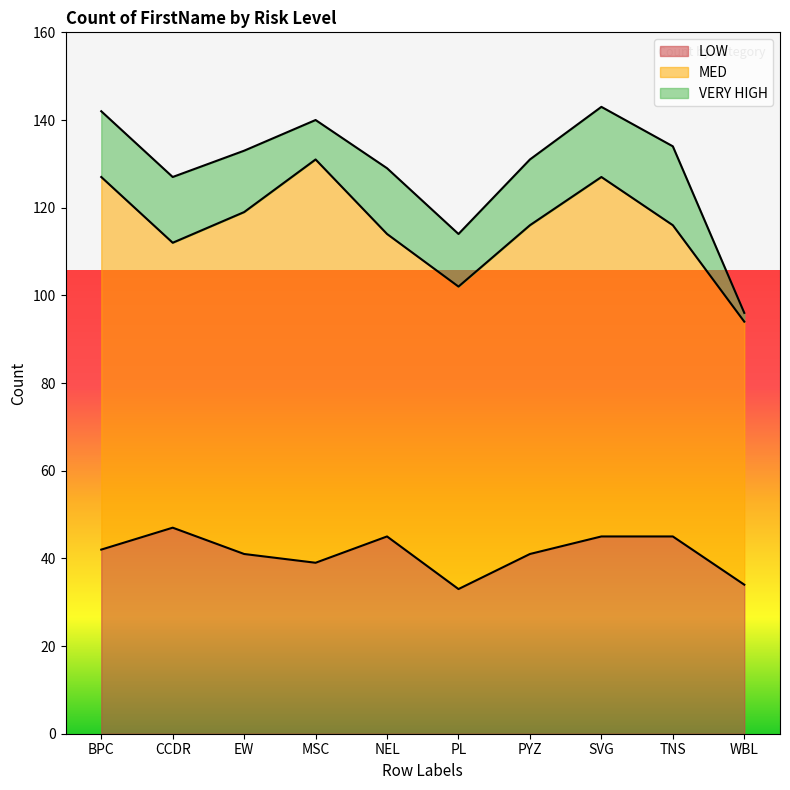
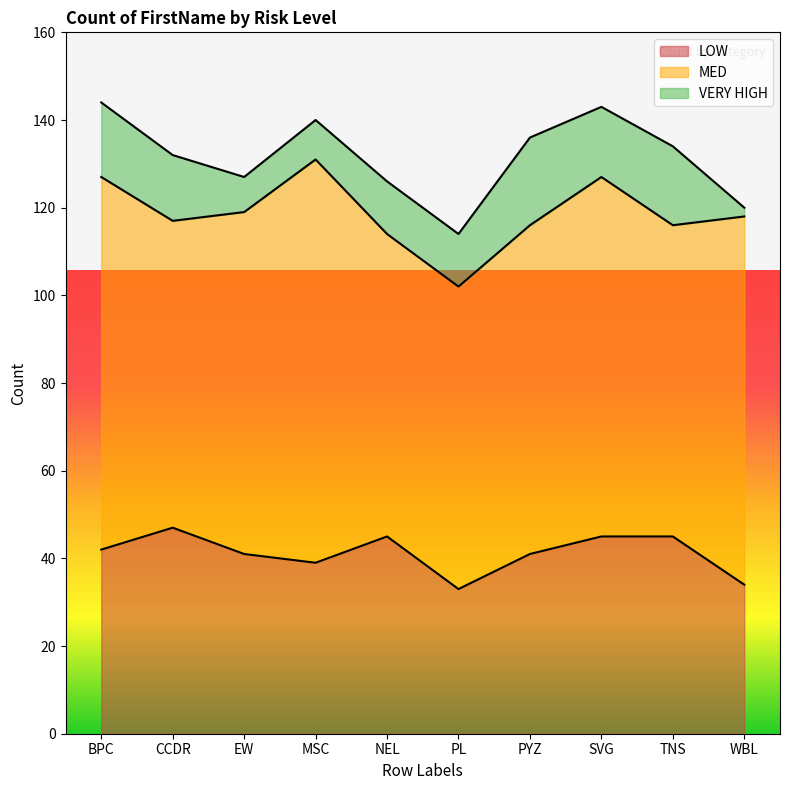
VERY HIGH, BPC: 15 -> 17
MED, CCDR: 65 -> 70
VERY HIGH, EW: 14 -> 8
VERY HIGH, NEL: 15 -> 12
VERY HIGH, PYZ: 15 -> 20
MED, WBL: 60 -> 84
